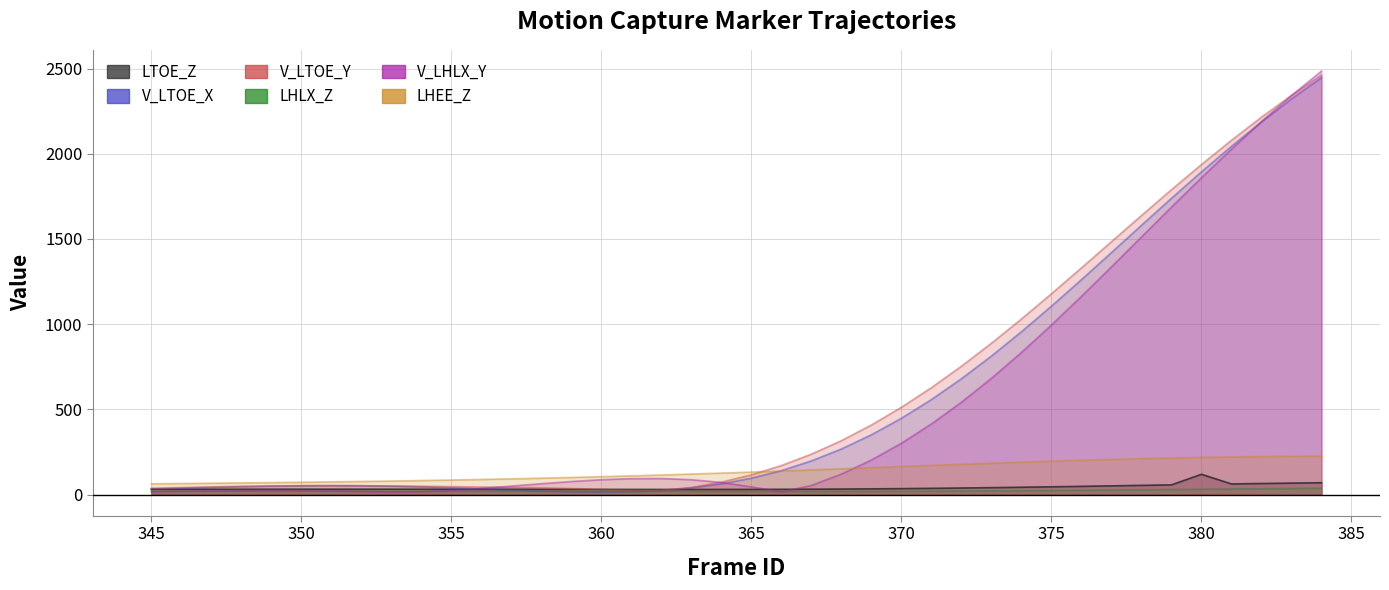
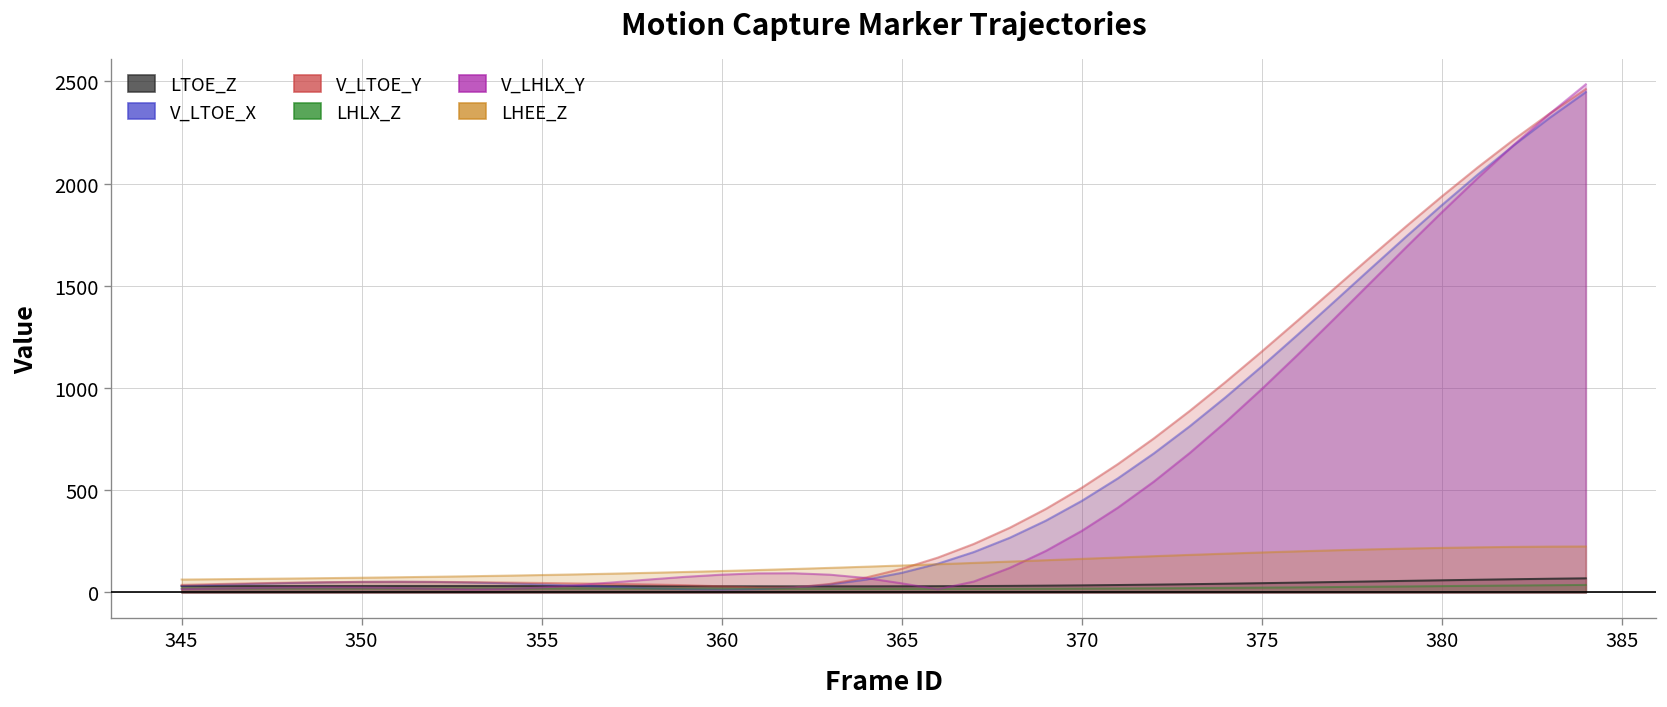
LTOE_Z, 380: 120 -> 60
